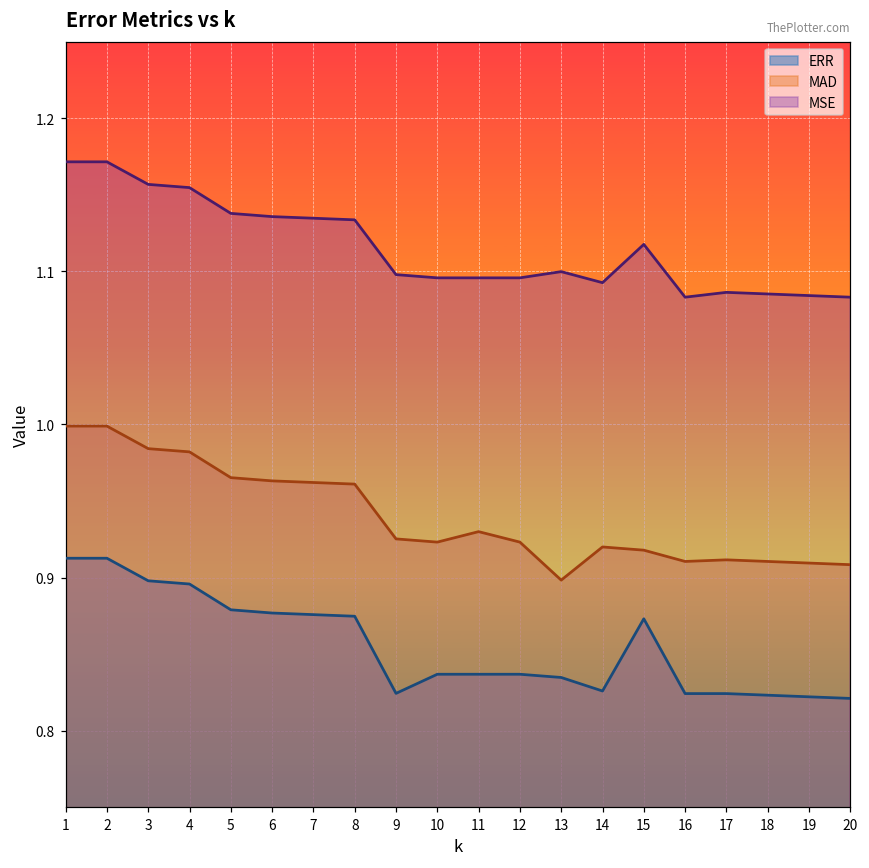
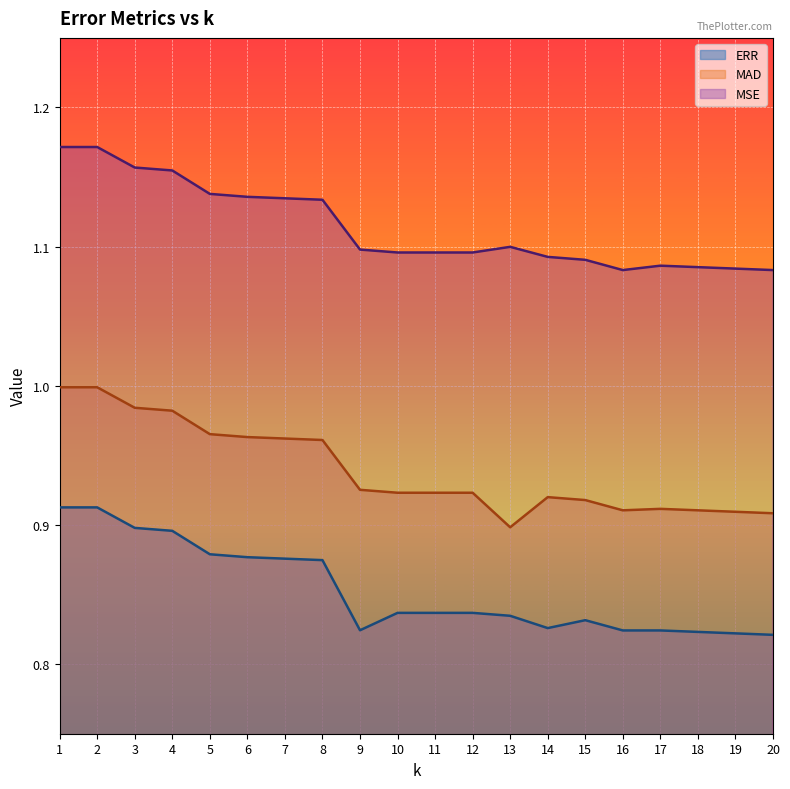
MAD, 11: 0.930 -> 0.923
ERR, 15: 0.873 -> 0.832
MSE, 15: 1.118 -> 1.091
